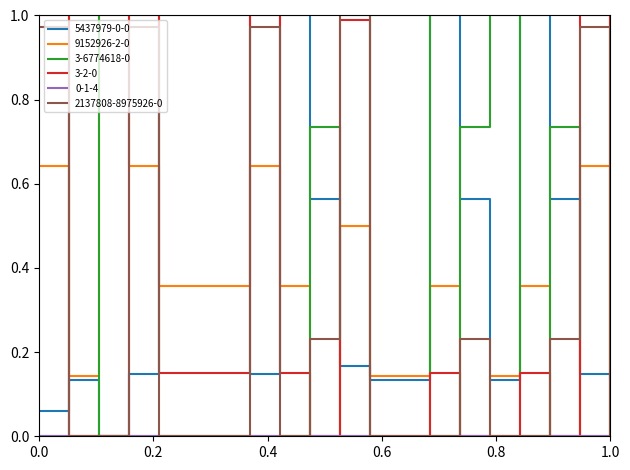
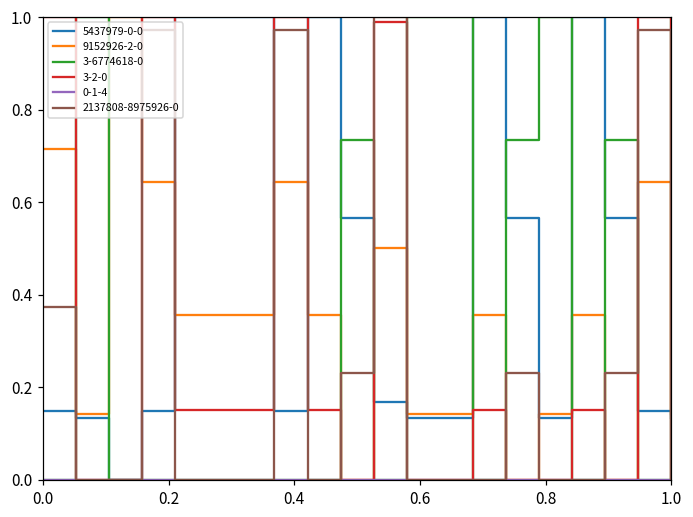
5437979-0-0, 0.0: 0.06 -> 0.15
9152926-2-0, 0.0: 0.64 -> 0.71
2137808-8975926-0, 0.0: 0.97 -> 0.37
